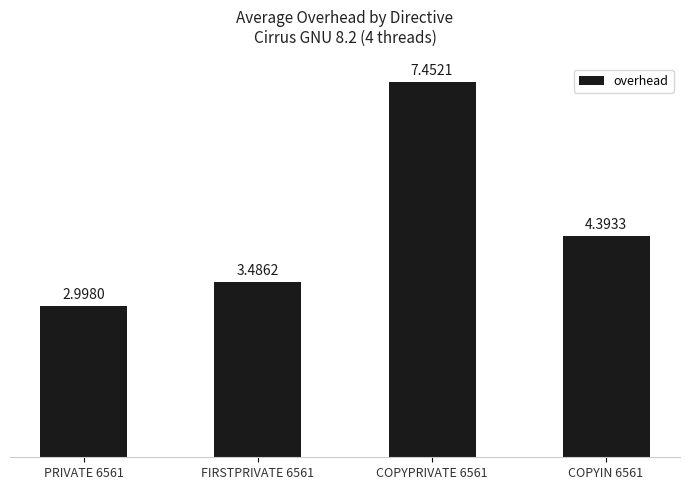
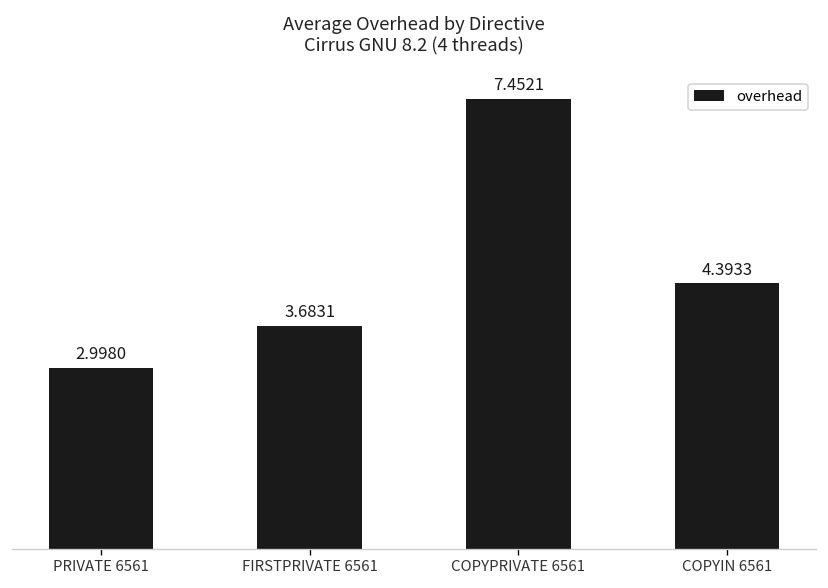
FIRSTPRIVATE 6561: 3.4862 -> 3.6831
